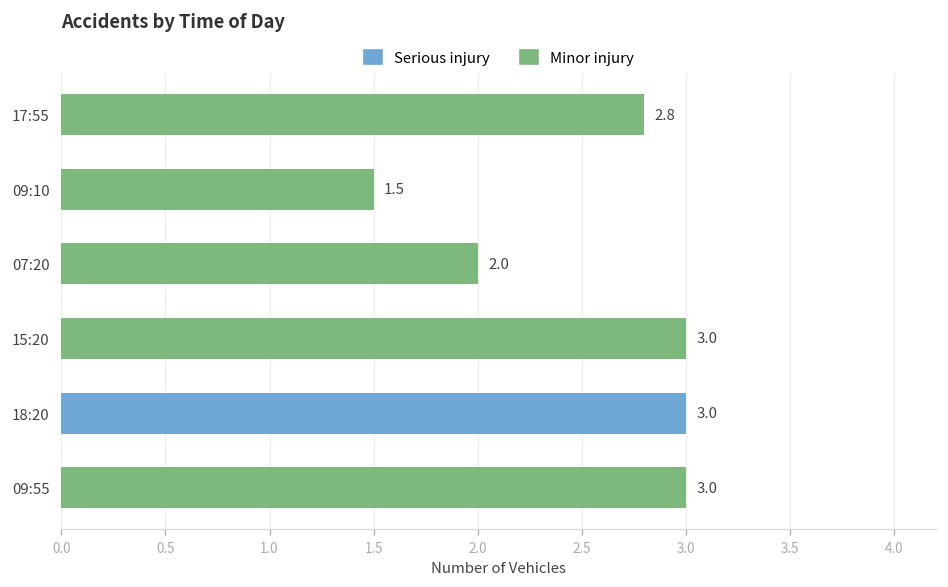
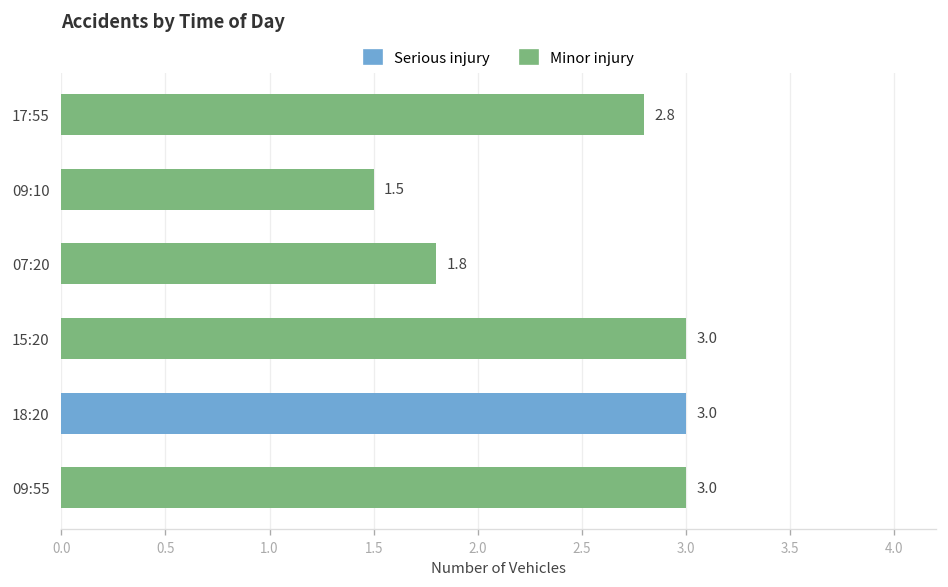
07:20: 2.0 -> 1.8
